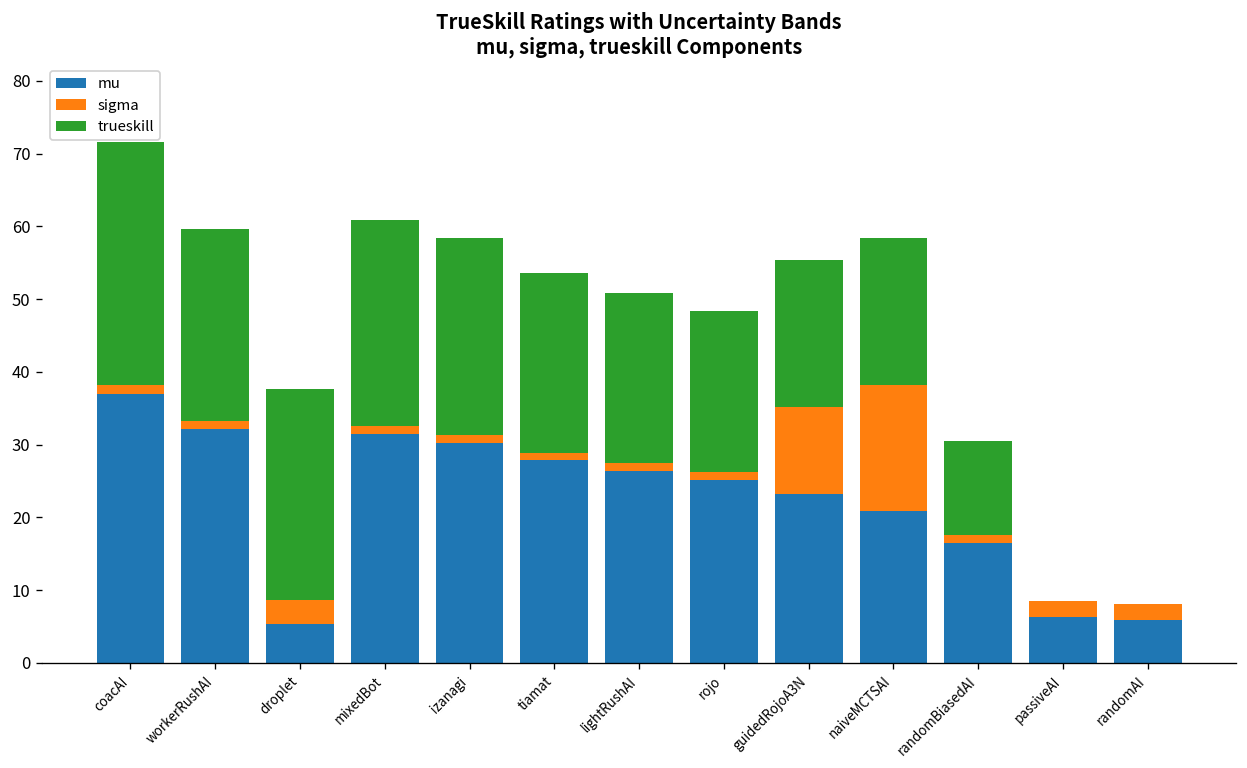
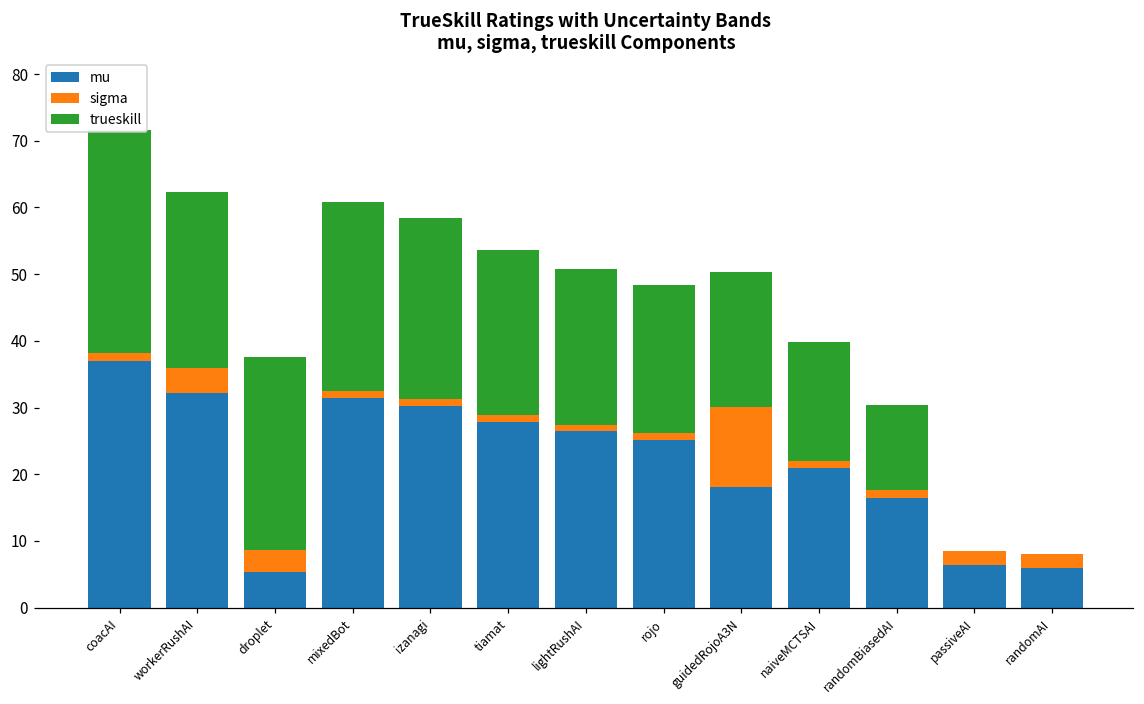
sigma, workerRushAI: 1 -> 4
mu, guidedRojoA3N: 23 -> 18
sigma, naiveMCTSAI: 17 -> 1
trueskill, naiveMCTSAI: 20 -> 18
